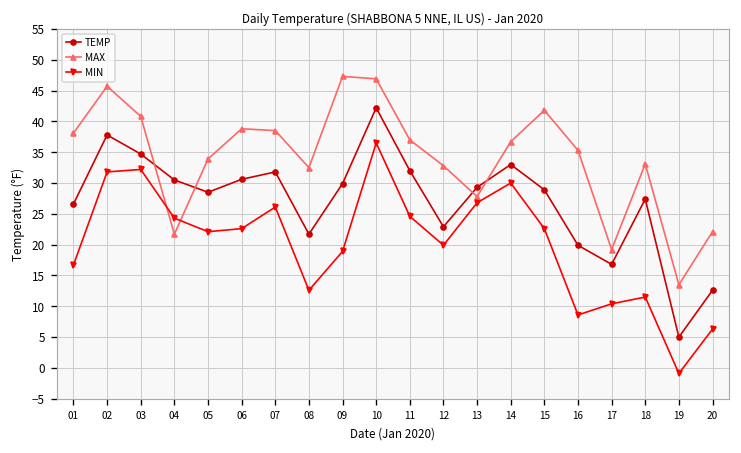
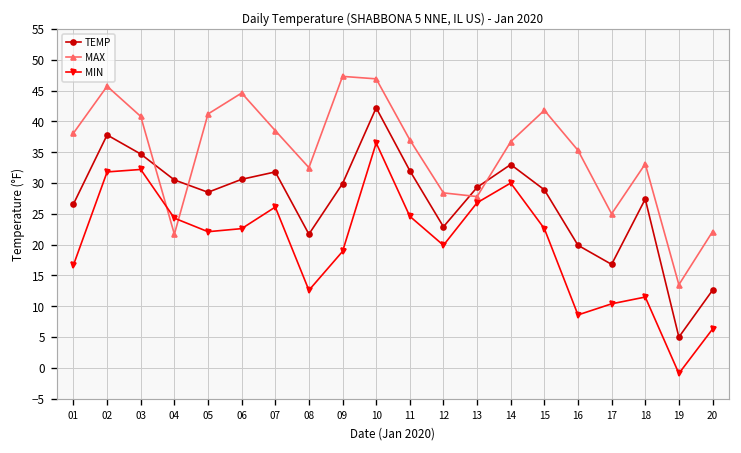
MAX, 05: 34 -> 41
MAX, 06: 39 -> 45
MAX, 12: 33 -> 28
MAX, 17: 19 -> 25
